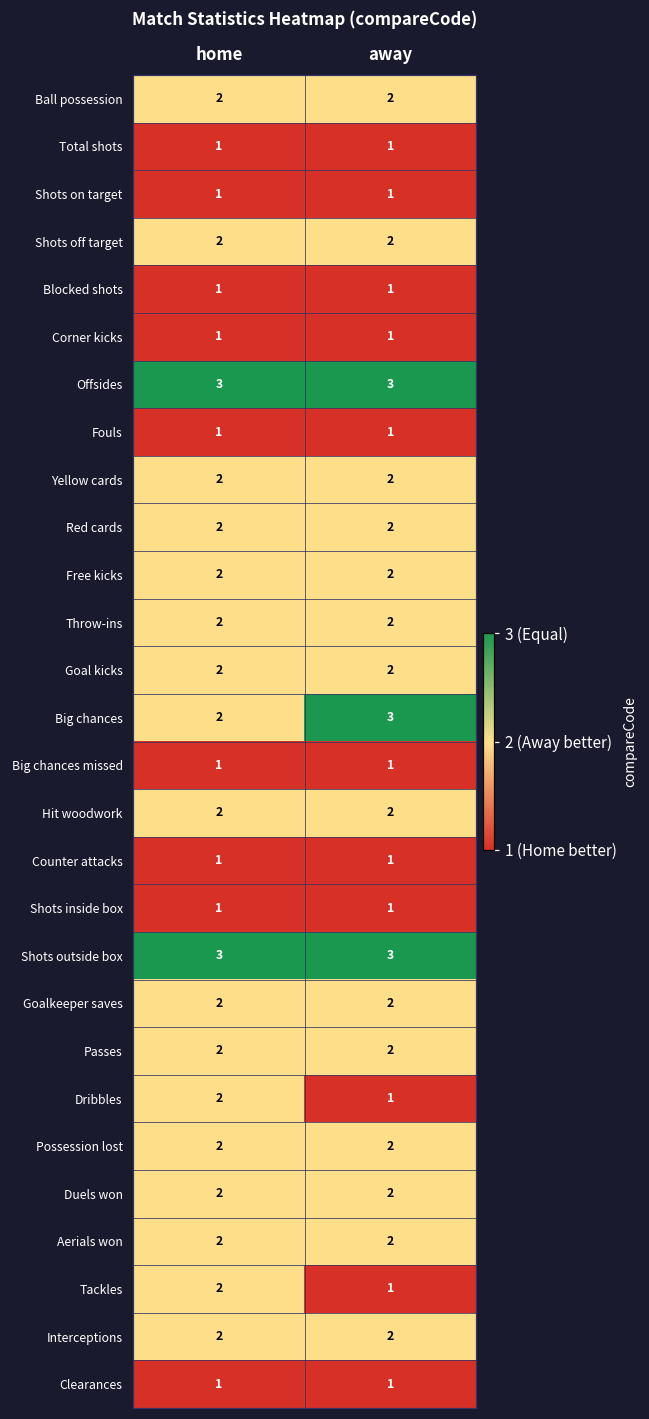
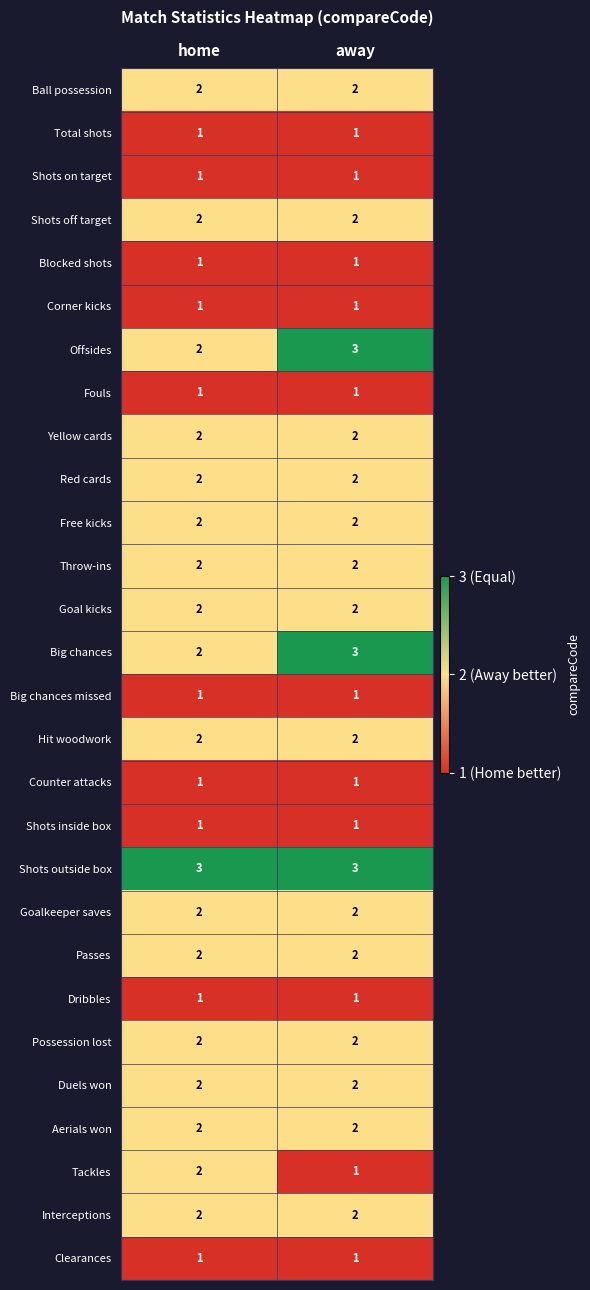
Offsides, home: 3 -> 2
Dribbles, home: 2 -> 1
